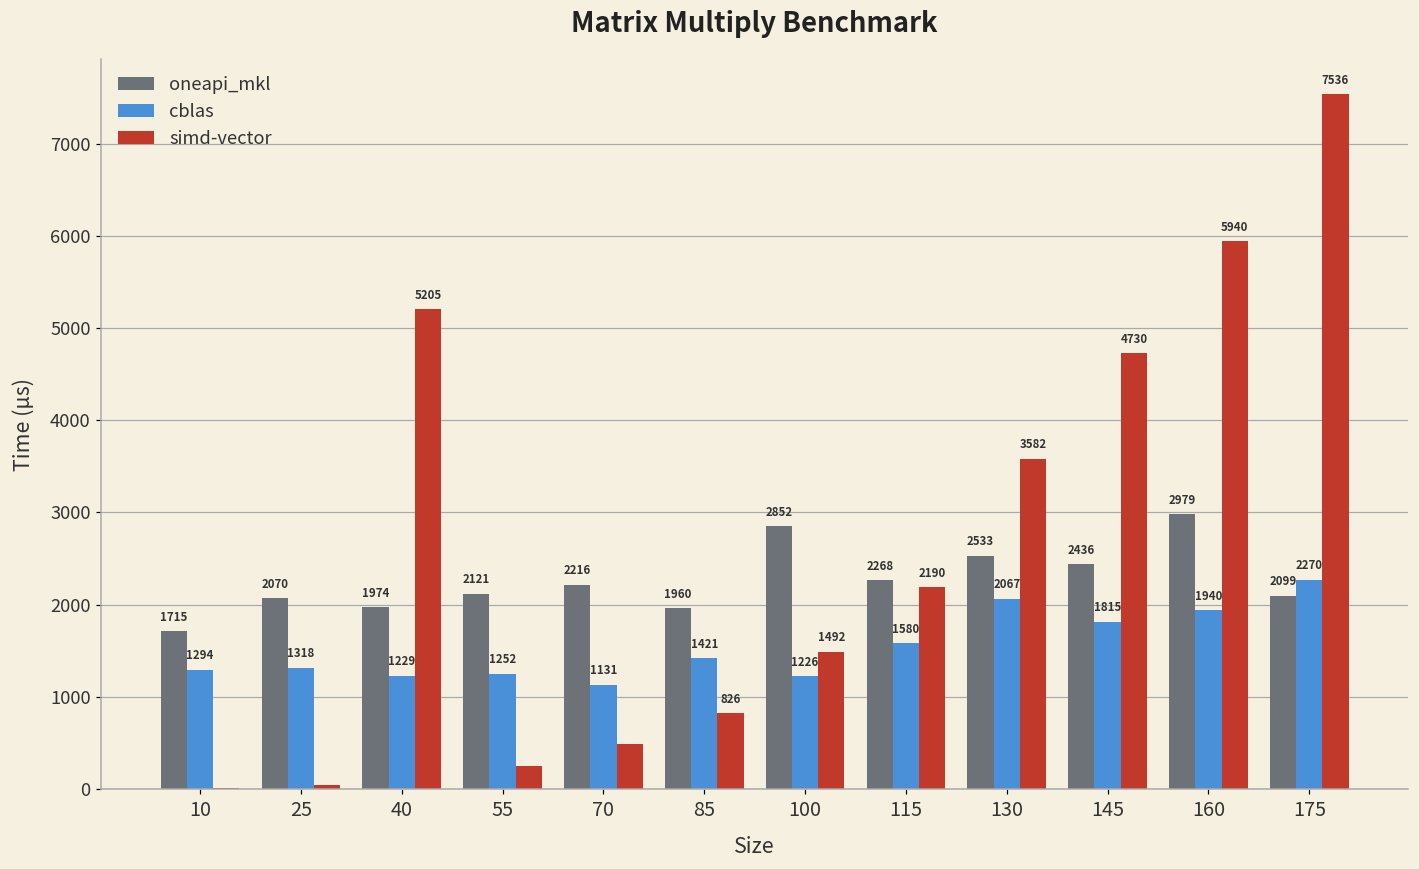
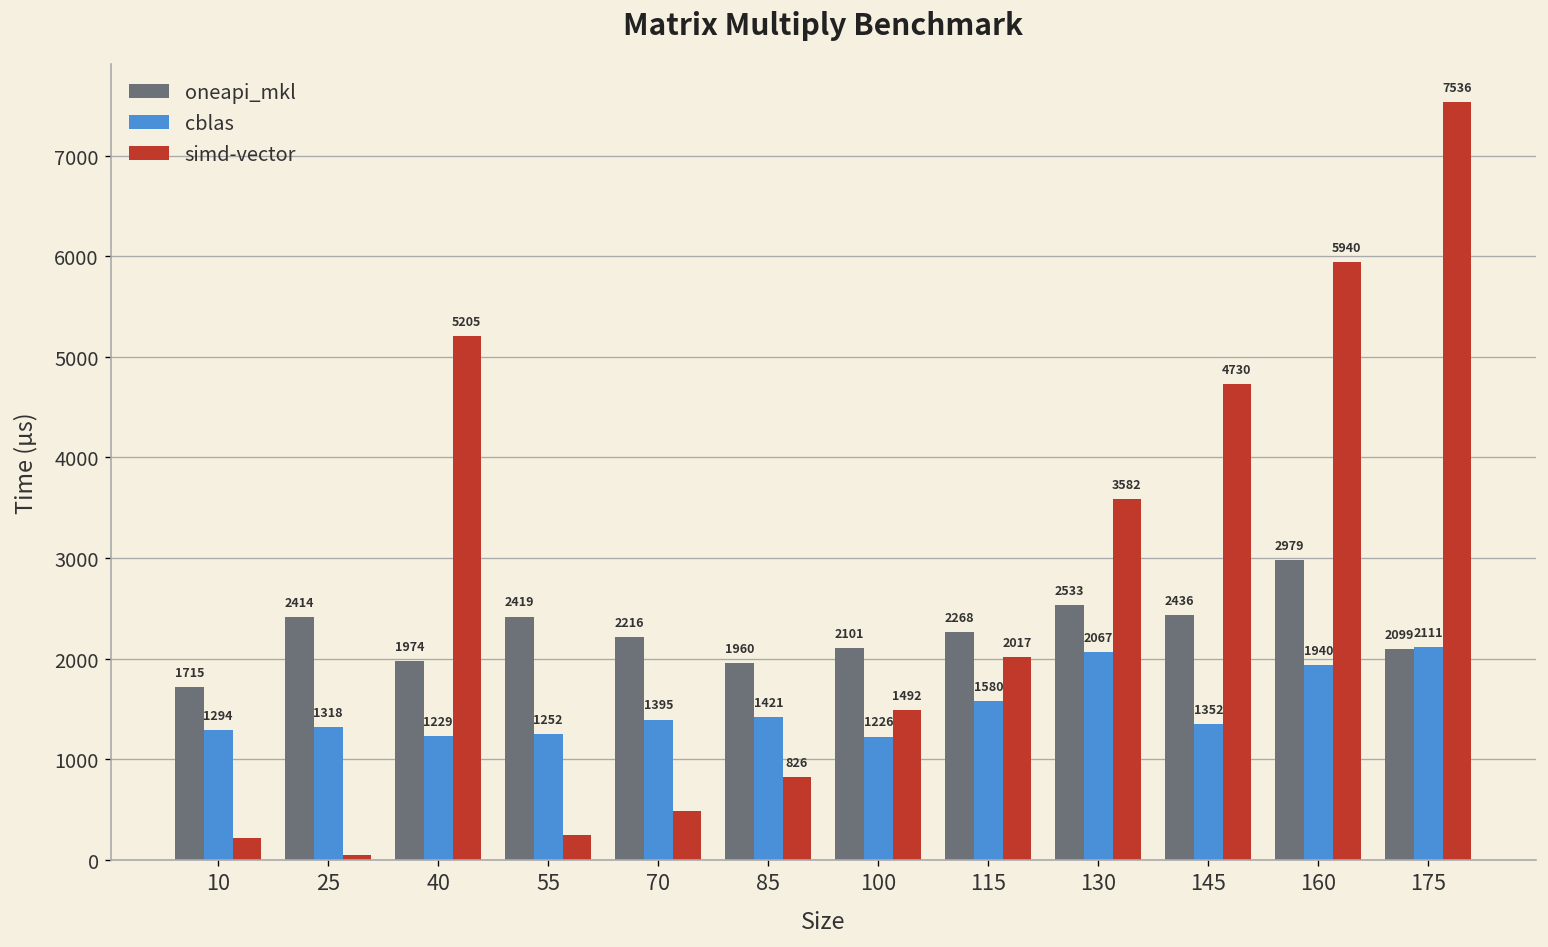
simd-vector, 10: 0 -> 200
oneapi_mkl, 25: 2070 -> 2414
oneapi_mkl, 55: 2121 -> 2419
cblas, 70: 1131 -> 1395
oneapi_mkl, 100: 2852 -> 2101
simd-vector, 115: 2190 -> 2017
cblas, 145: 1815 -> 1352
cblas, 175: 2270 -> 2111
